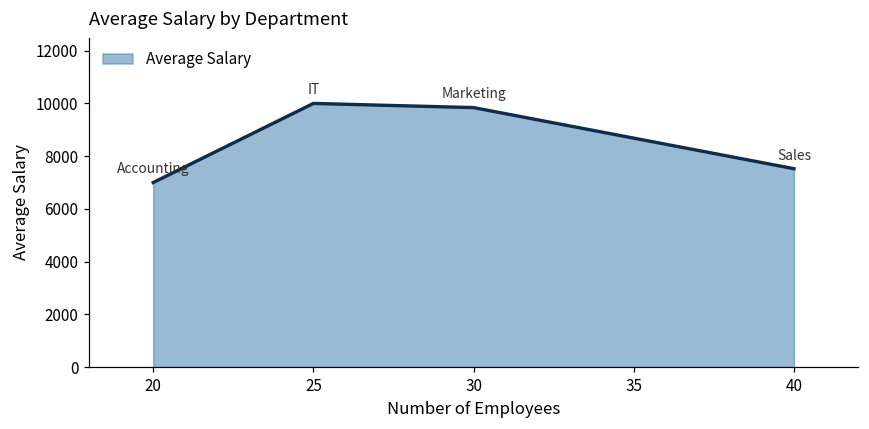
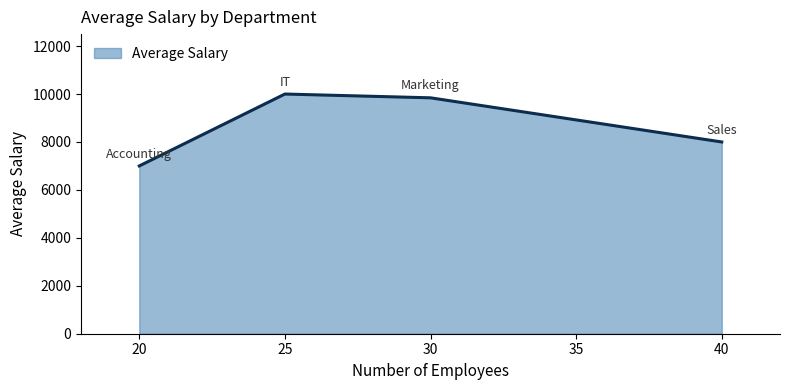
40: 7500 -> 8000
